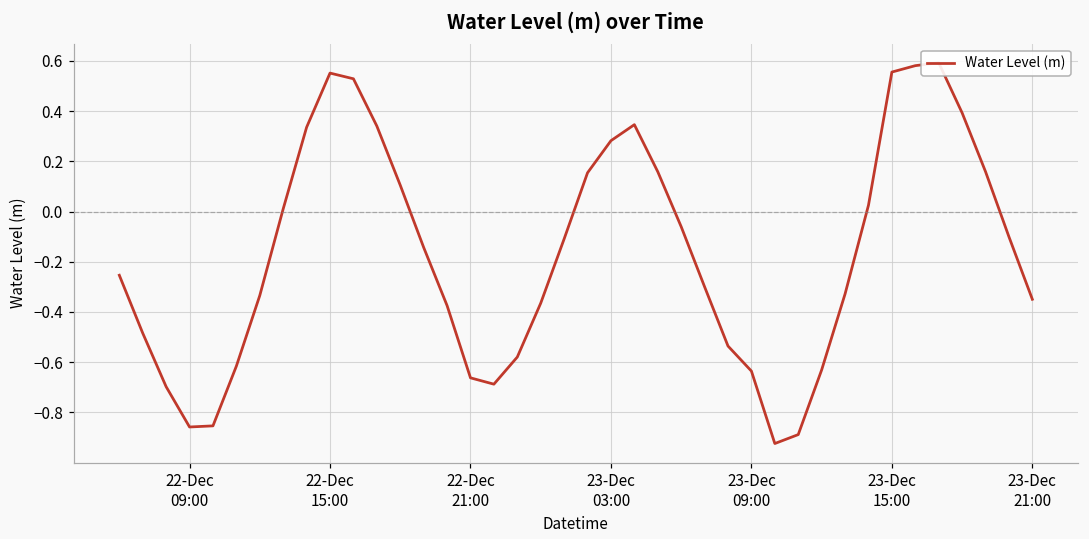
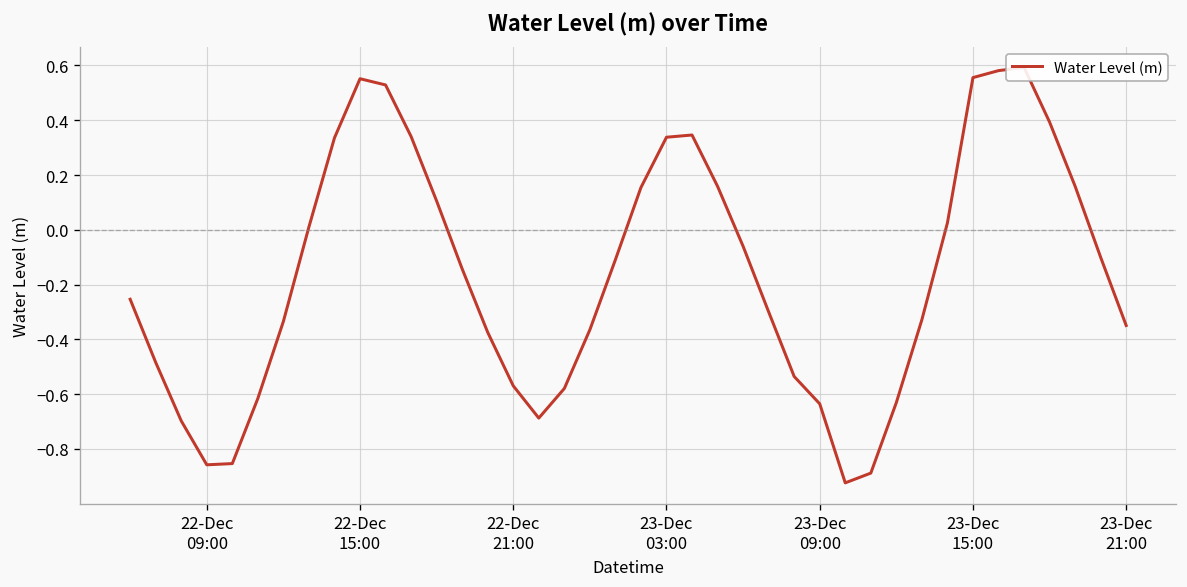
22-Dec 21:00: -0.66 -> -0.57
23-Dec 03:00: 0.28 -> 0.34
